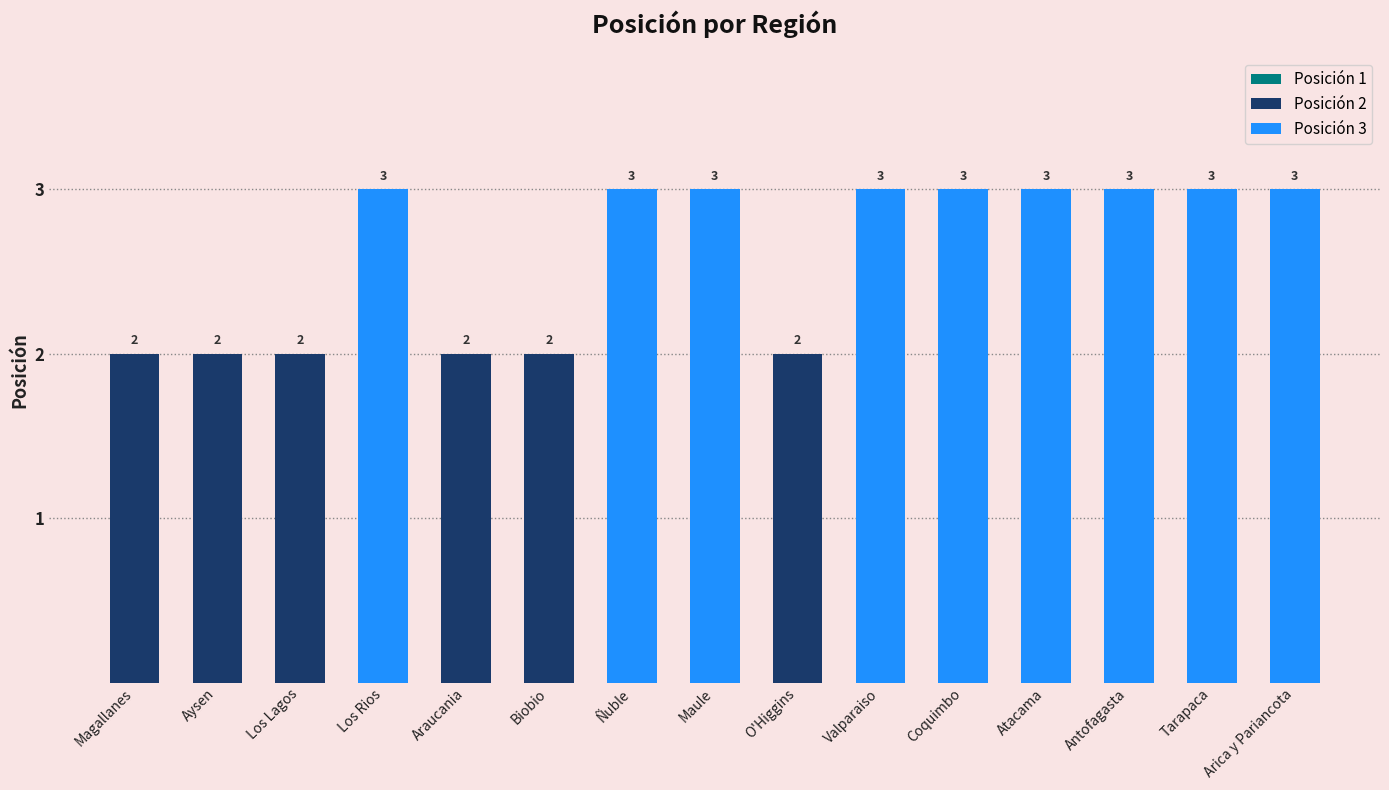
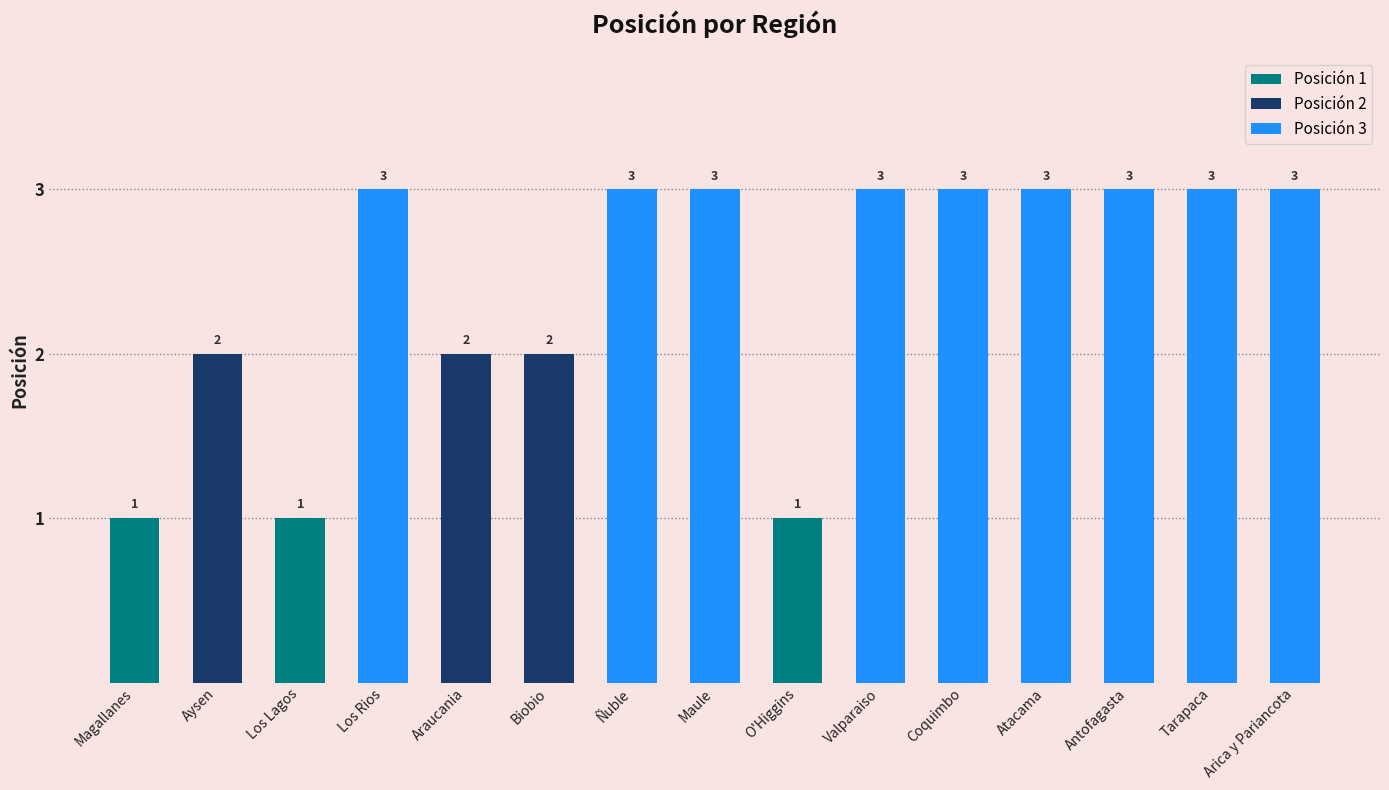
Magallanes: 2 -> 1
Los Lagos: 2 -> 1
O'Higgins: 2 -> 1
